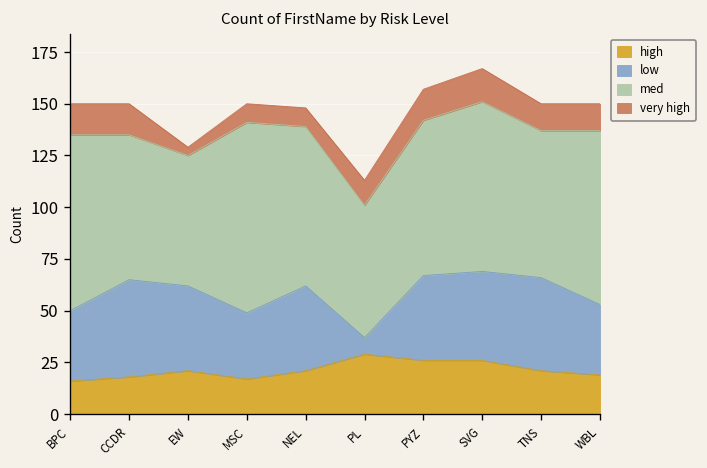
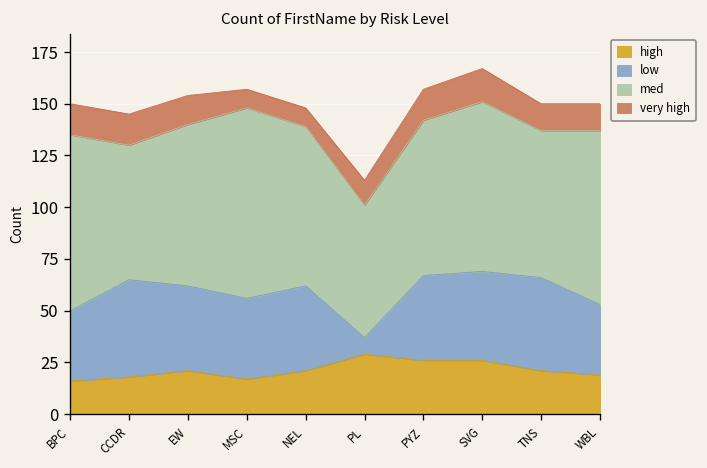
med, CCDR: 70 -> 65
med, EW: 63 -> 78
very high, EW: 4 -> 14
low, MSC: 32 -> 39
